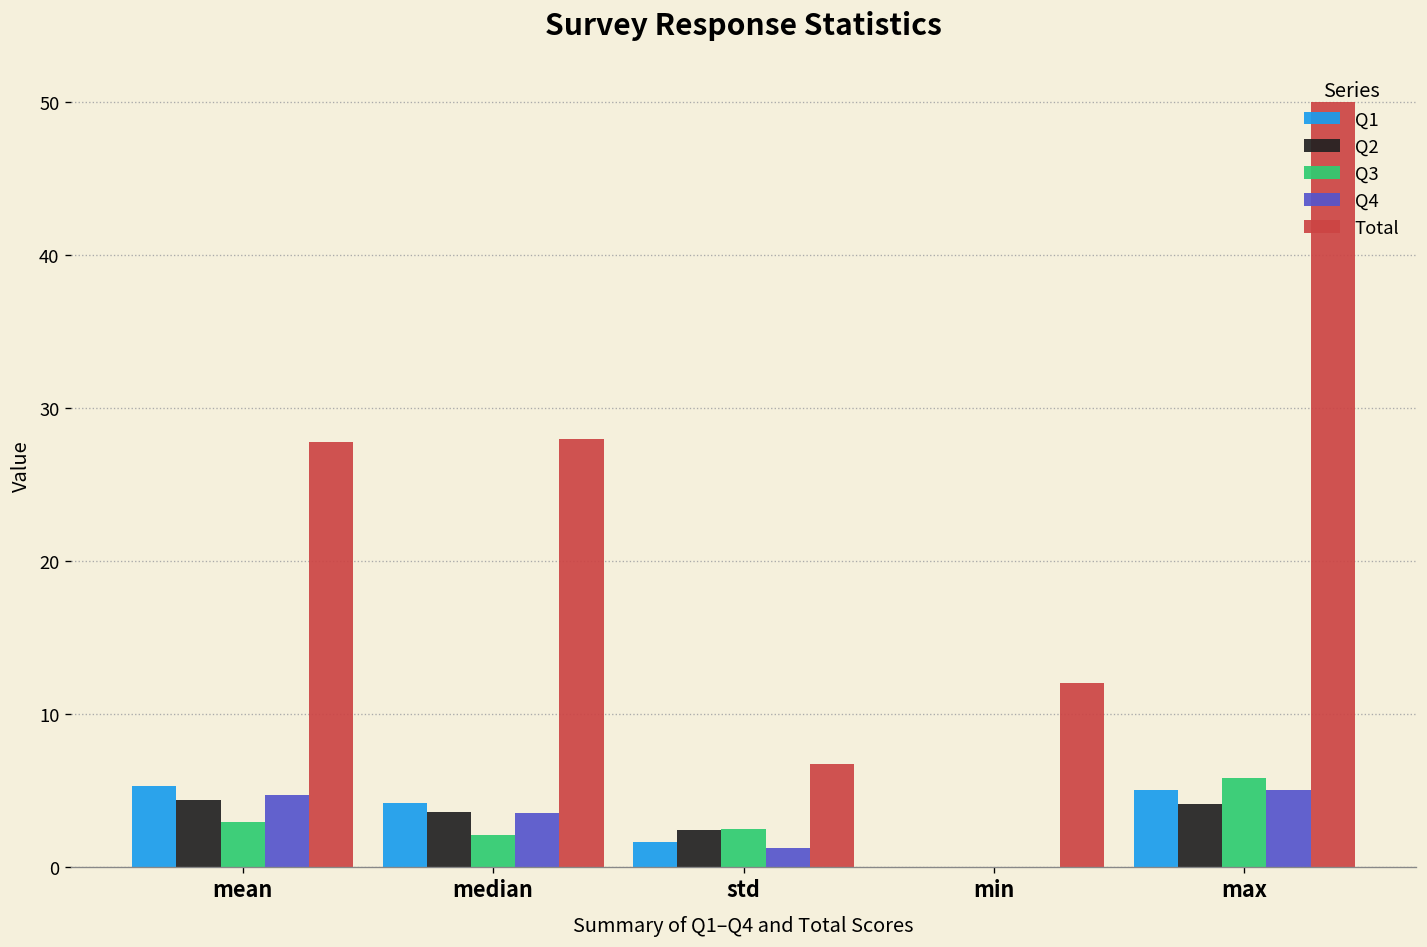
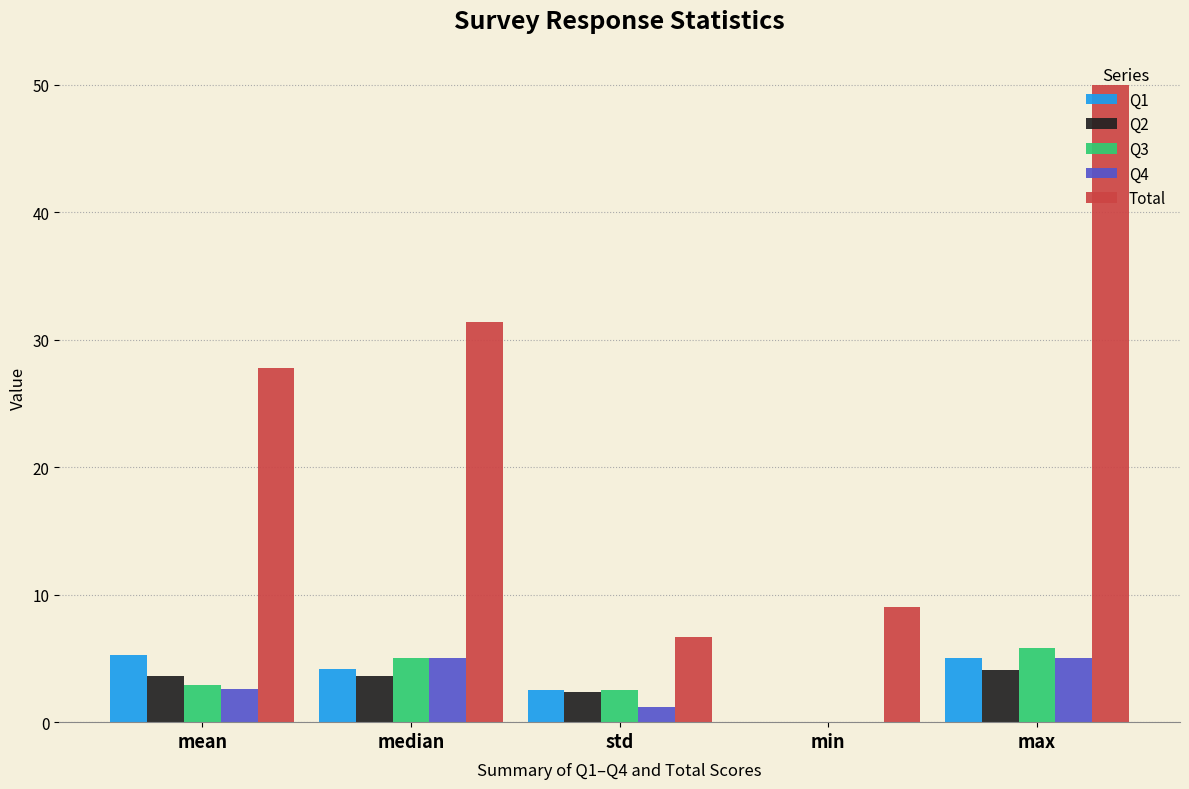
Q2, mean: 4.4 -> 3.6
Q4, mean: 4.7 -> 2.6
Q3, median: 2.1 -> 5.0
Q4, median: 3.5 -> 5.0
Total, median: 28.0 -> 31.4
Q1, std: 1.6 -> 2.5
Total, min: 12 -> 9
